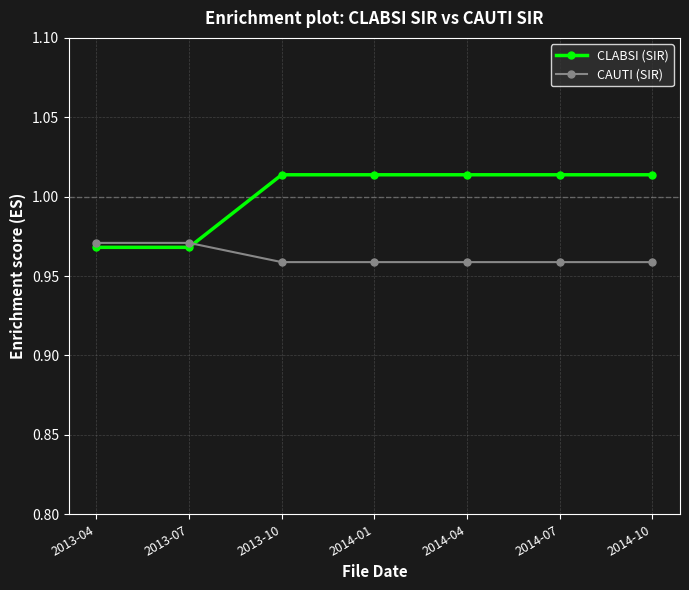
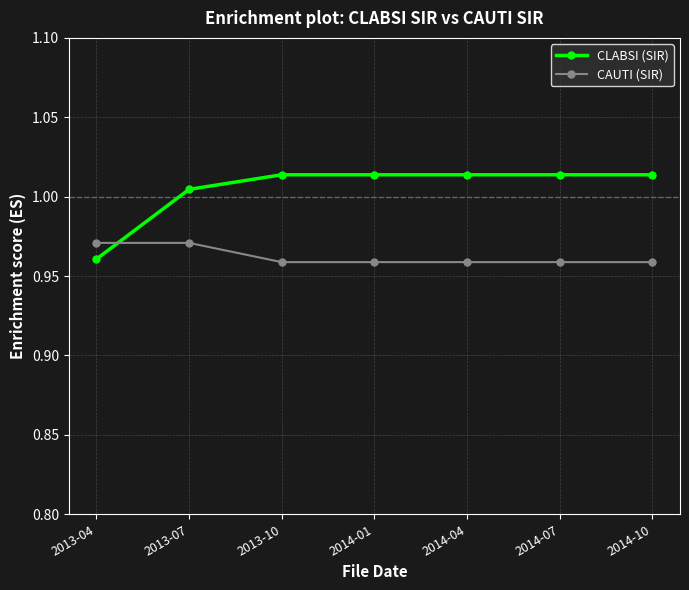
CLABSI (SIR), 2013-04: 0.968 -> 0.961
CLABSI (SIR), 2013-07: 0.968 -> 1.005
